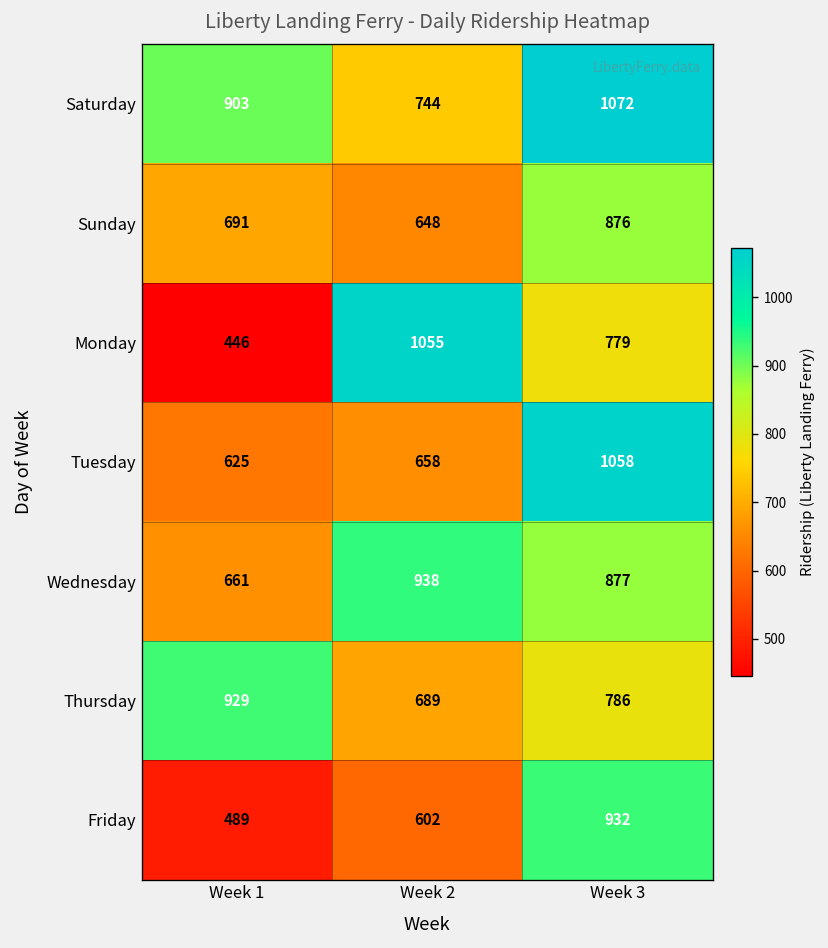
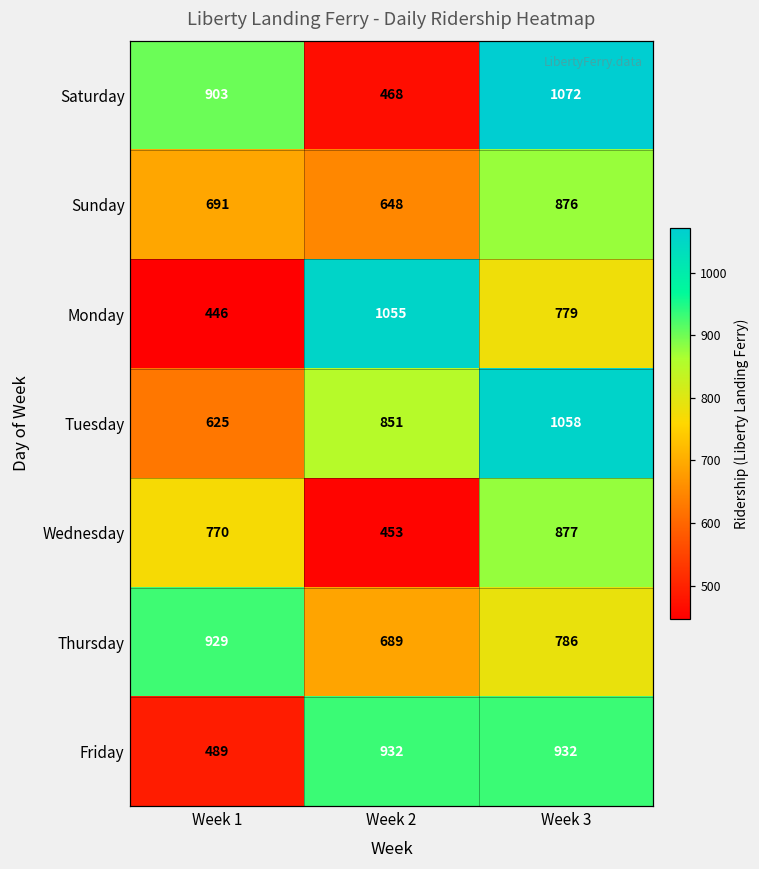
Saturday, Week 2: 744 -> 468
Tuesday, Week 2: 658 -> 851
Wednesday, Week 1: 661 -> 770
Wednesday, Week 2: 938 -> 453
Friday, Week 2: 602 -> 932
